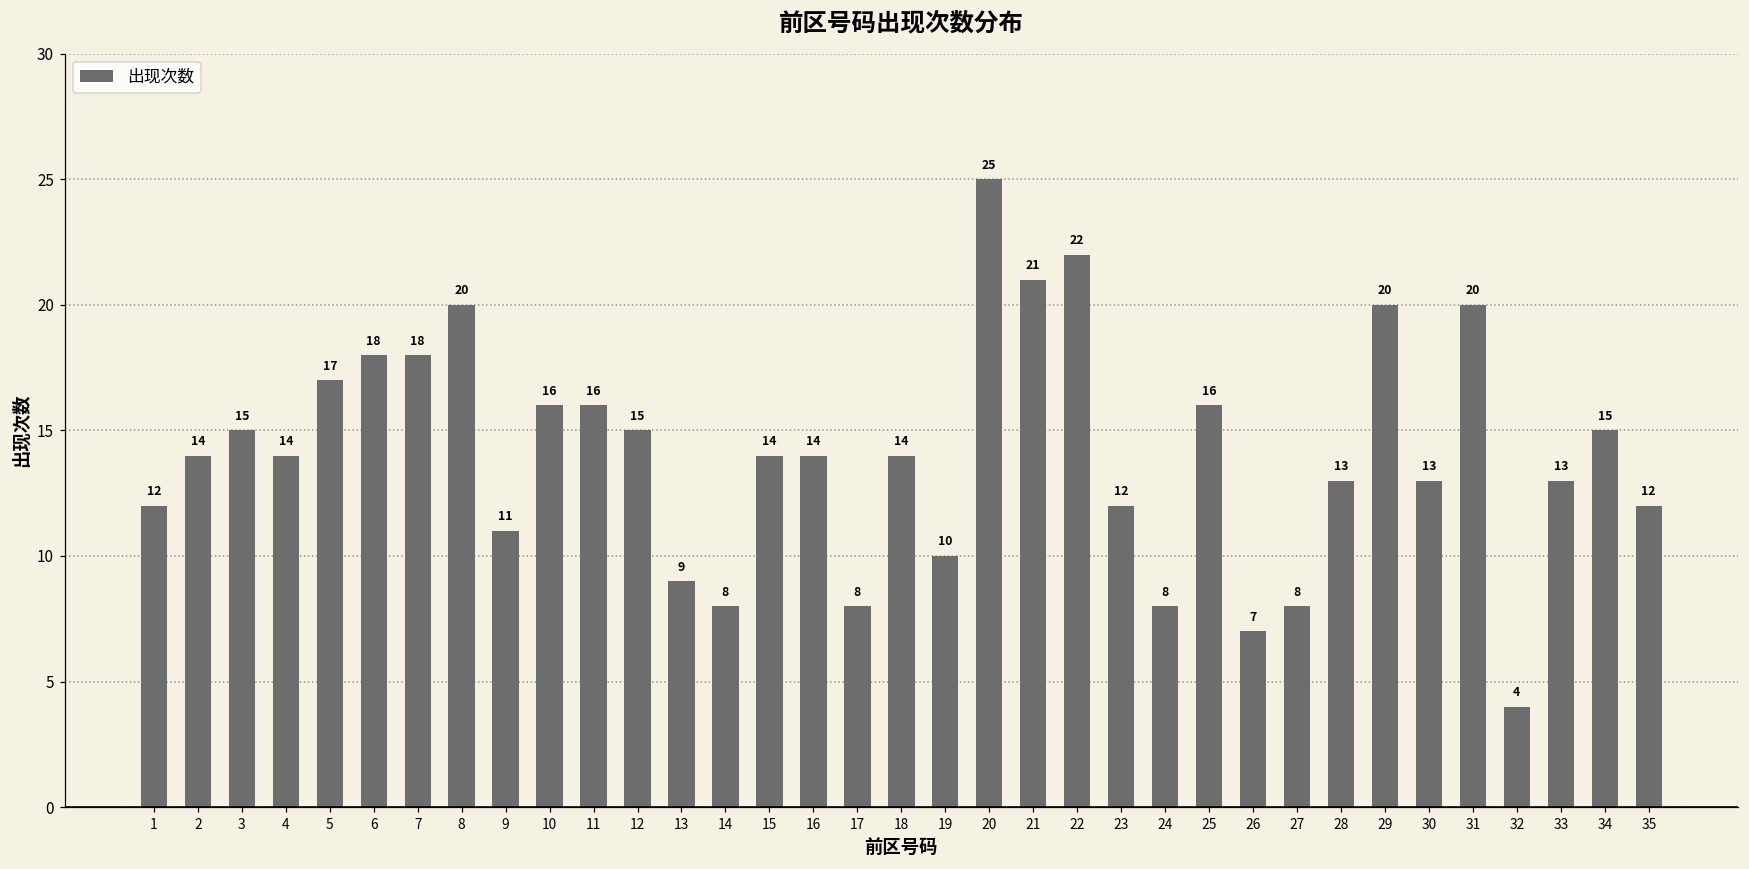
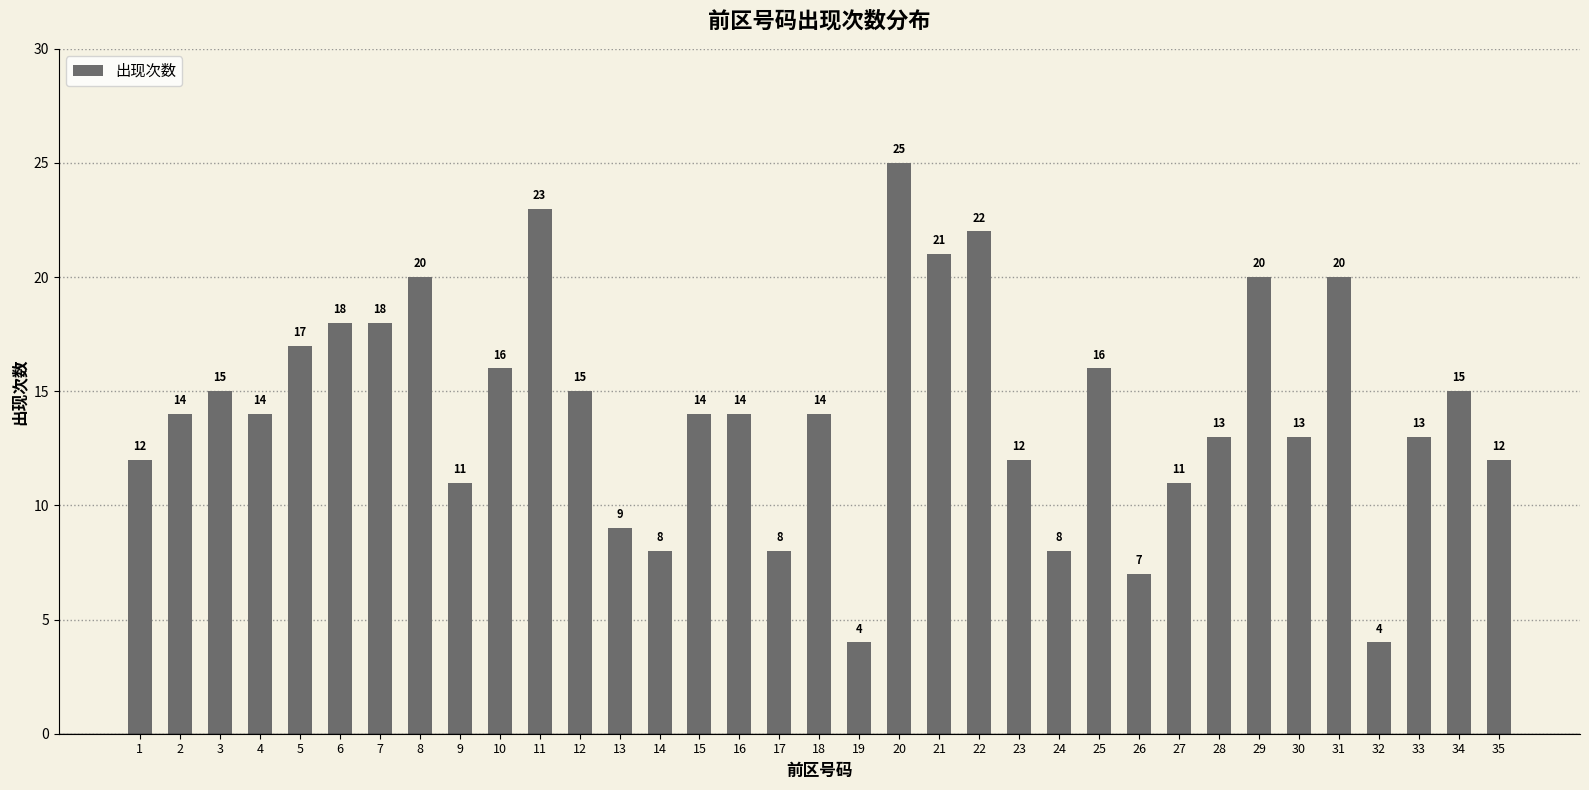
11: 16 -> 23
19: 10 -> 4
27: 8 -> 11
